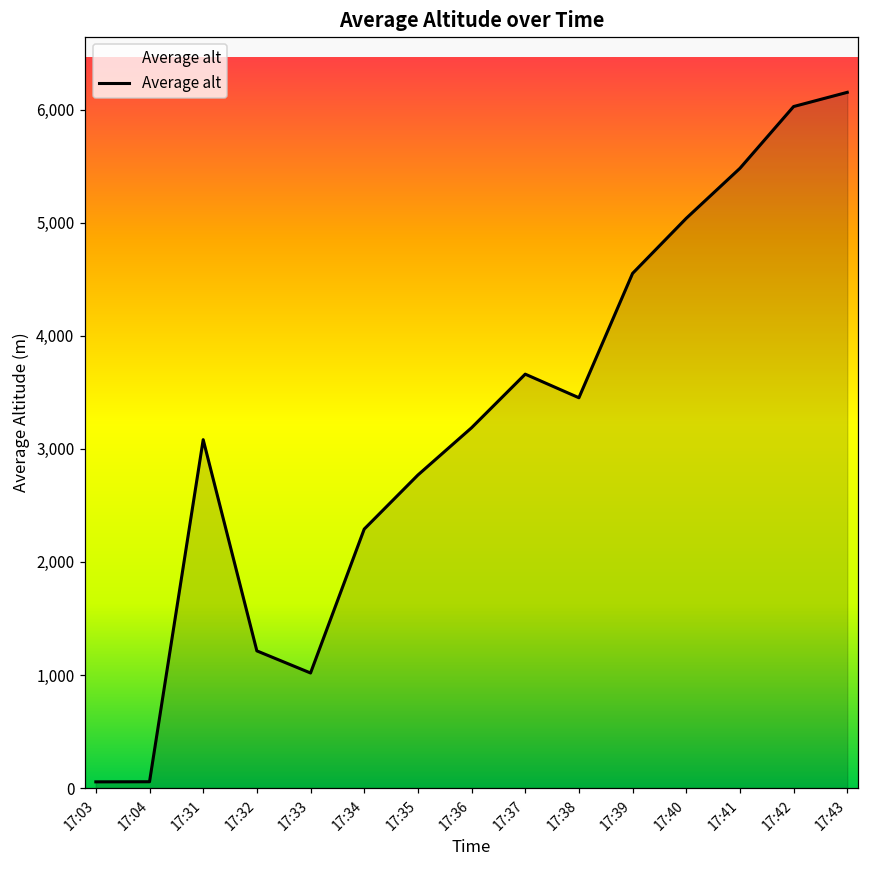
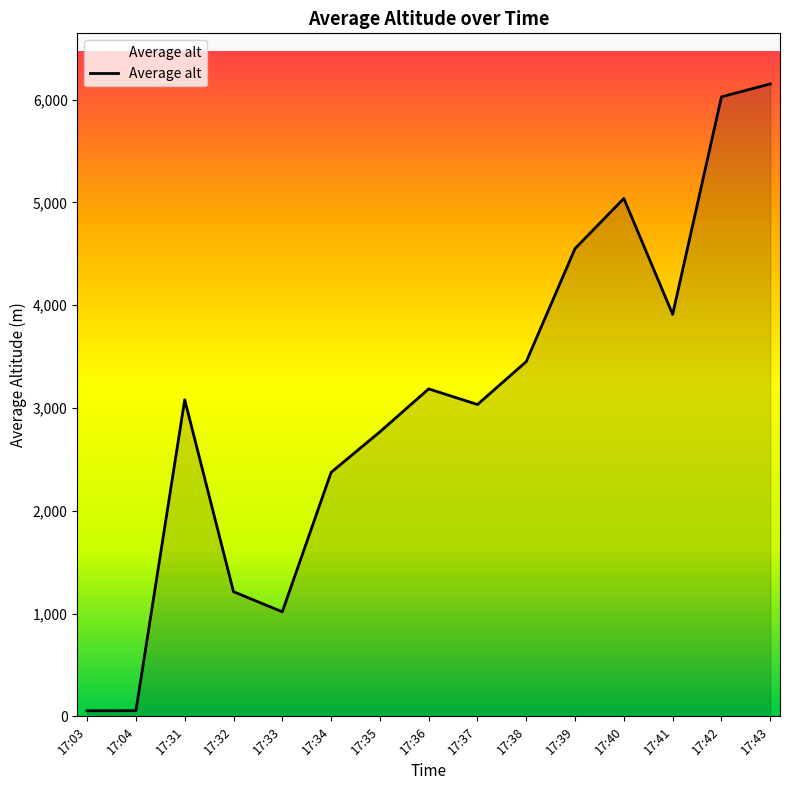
17:34: 2,290 -> 2,370
17:37: 3,660 -> 3,030
17:41: 5,480 -> 3,910
